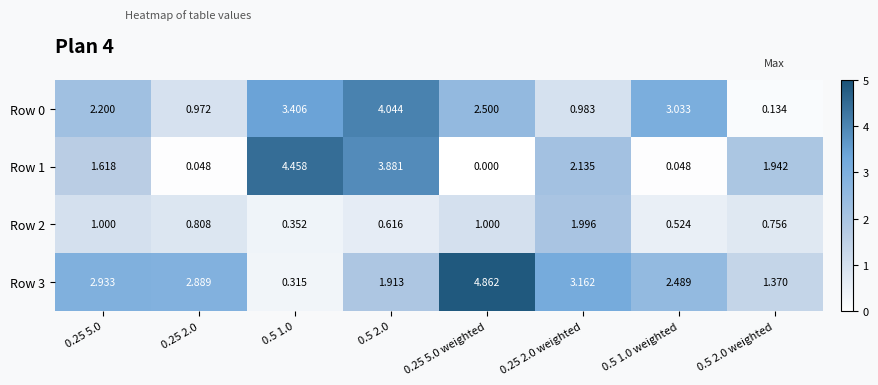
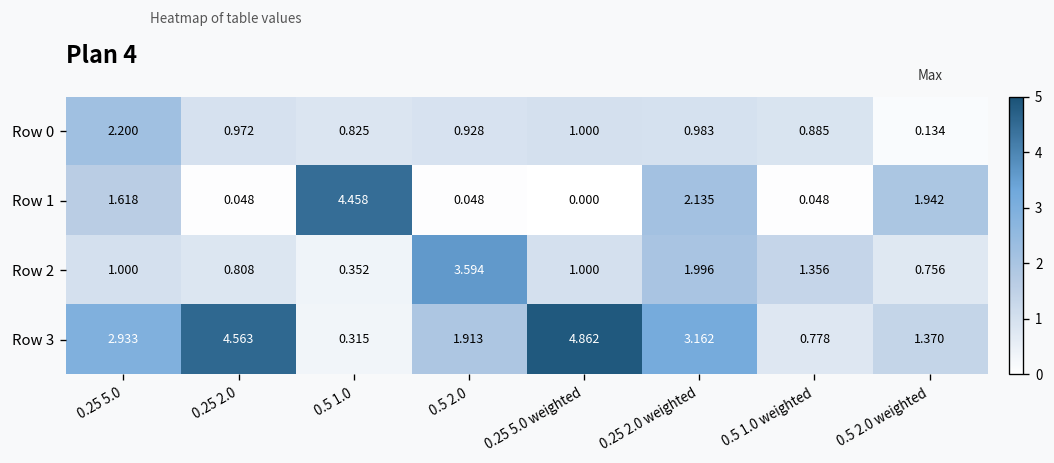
Row 0, 0.5 1.0: 3.406 -> 0.825
Row 0, 0.5 2.0: 4.044 -> 0.928
Row 0, 0.25 5.0 weighted: 2.500 -> 1.000
Row 0, 0.5 1.0 weighted: 3.033 -> 0.885
Row 1, 0.5 2.0: 3.881 -> 0.048
Row 2, 0.5 2.0: 0.616 -> 3.594
Row 2, 0.5 1.0 weighted: 0.524 -> 1.356
Row 3, 0.25 2.0: 2.889 -> 4.563
Row 3, 0.5 1.0 weighted: 2.489 -> 0.778
